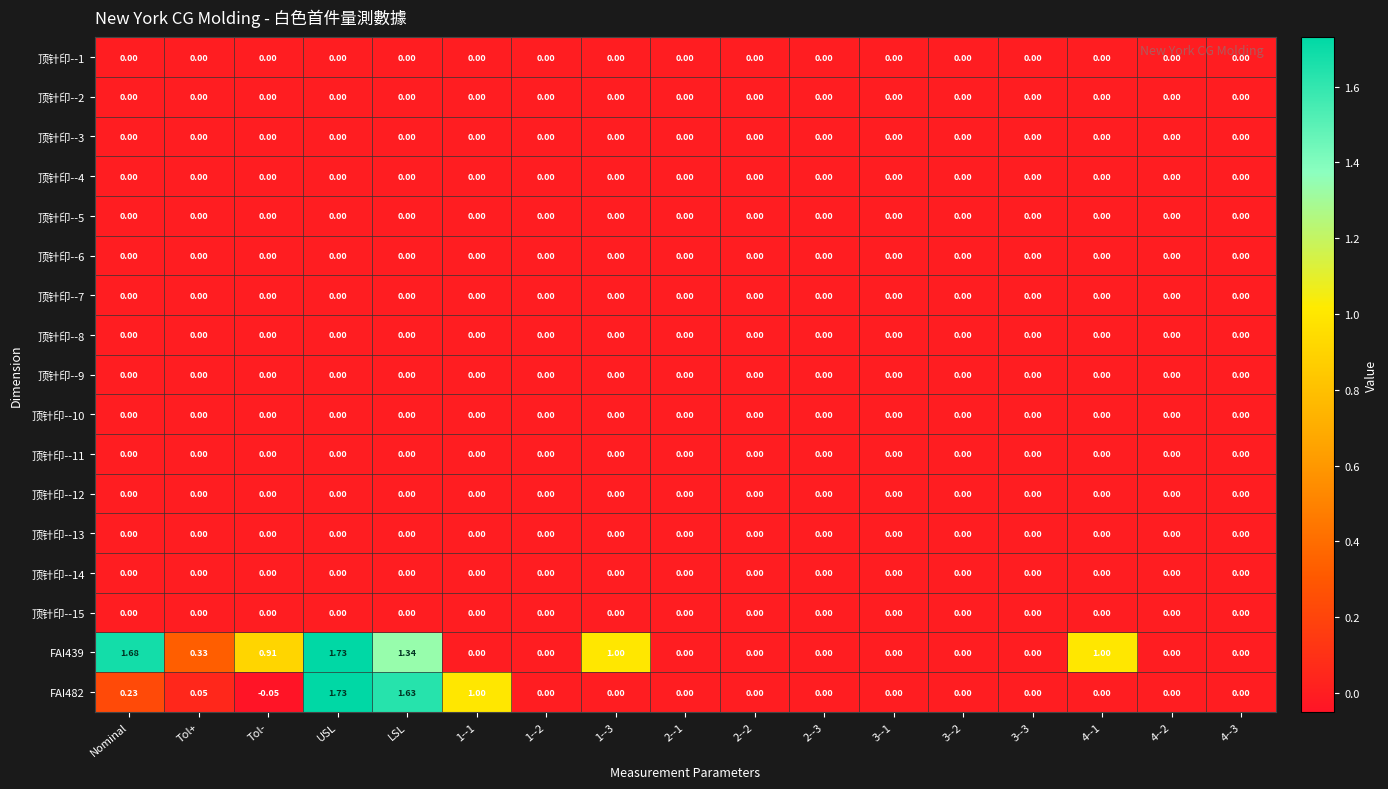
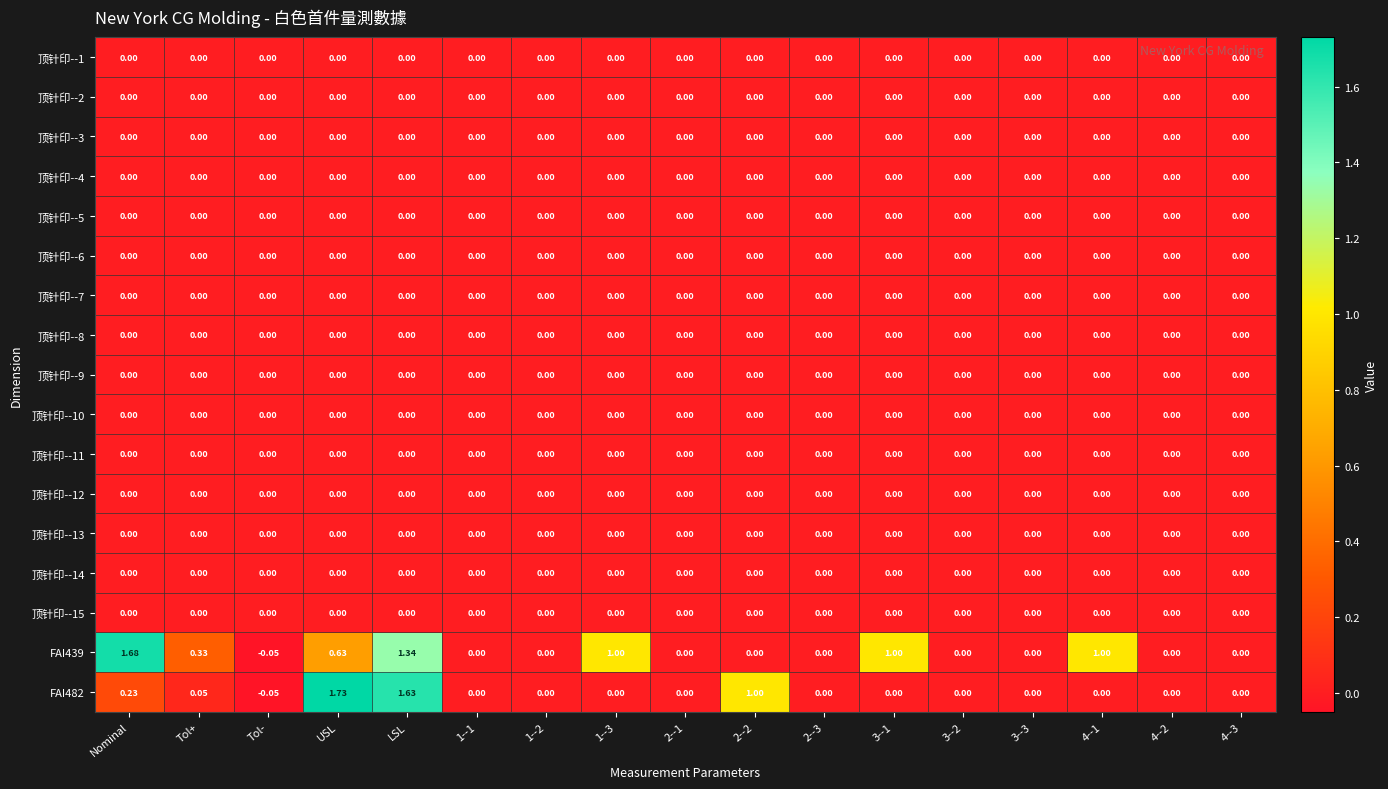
FAI439, Tol-: 0.91 -> -0.05
FAI439, USL: 1.73 -> 0.63
FAI439, 3--1: 0.00 -> 1.00
FAI482, 1--1: 1.00 -> 0.00
FAI482, 2--2: 0.00 -> 1.00
